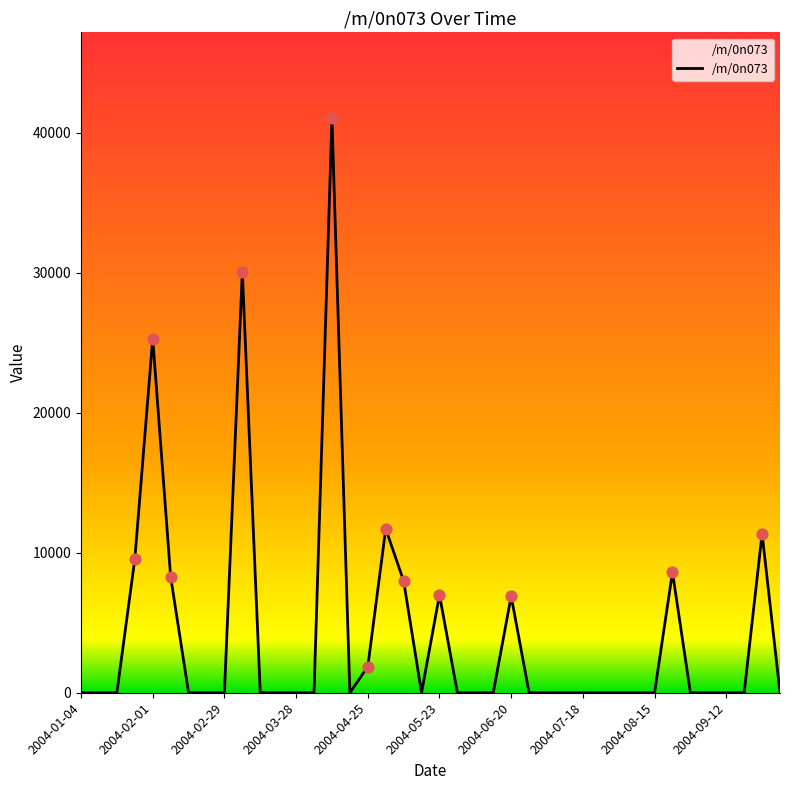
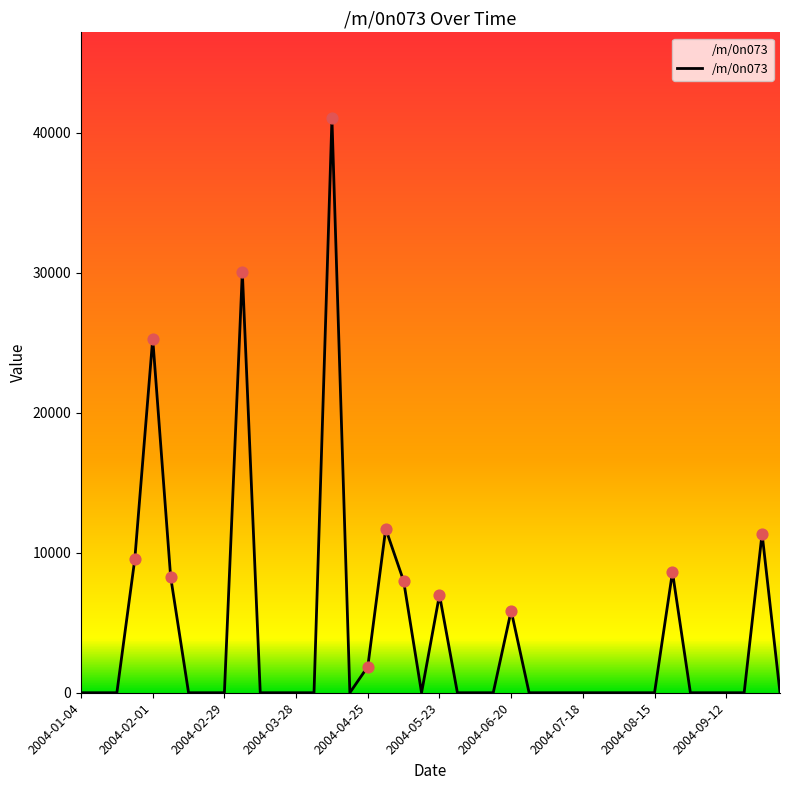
/m/0n073, 2004-06-20: 6900 -> 5900
